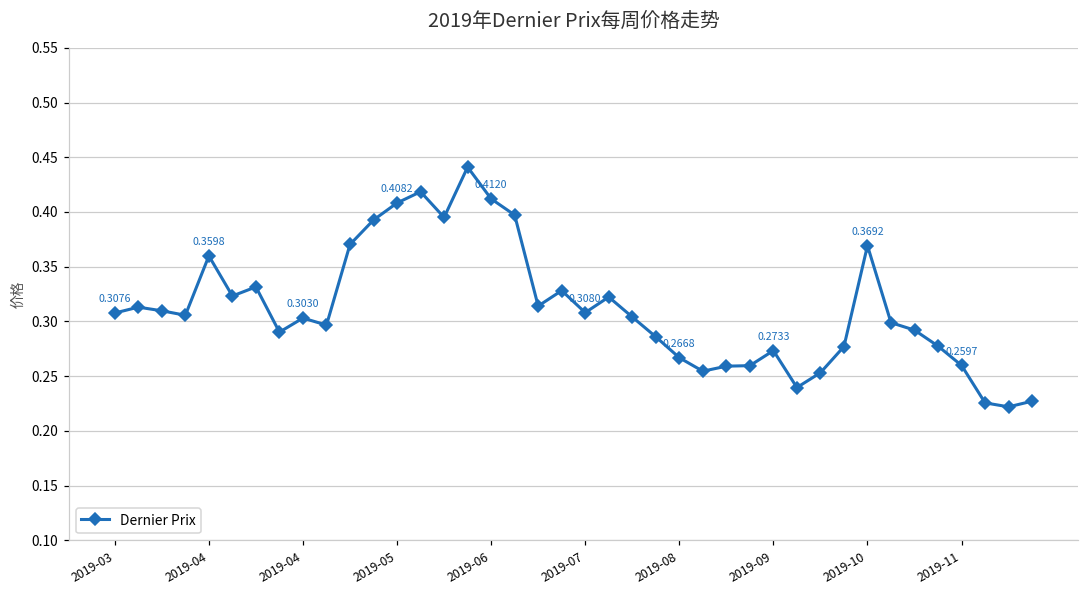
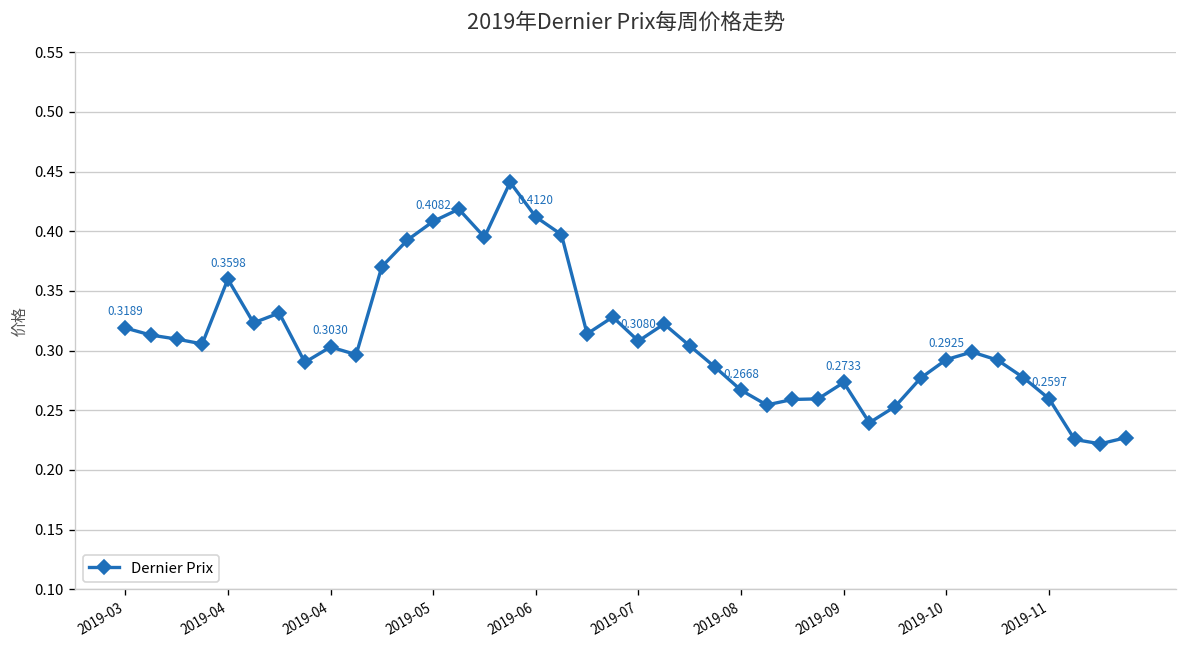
2019-03: 0.3076 -> 0.3189
2019-10: 0.3692 -> 0.2925
